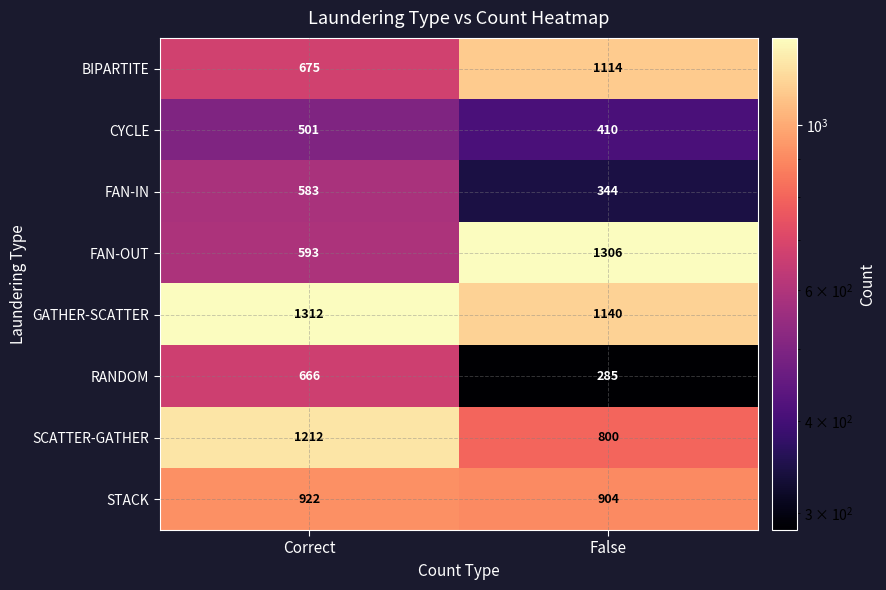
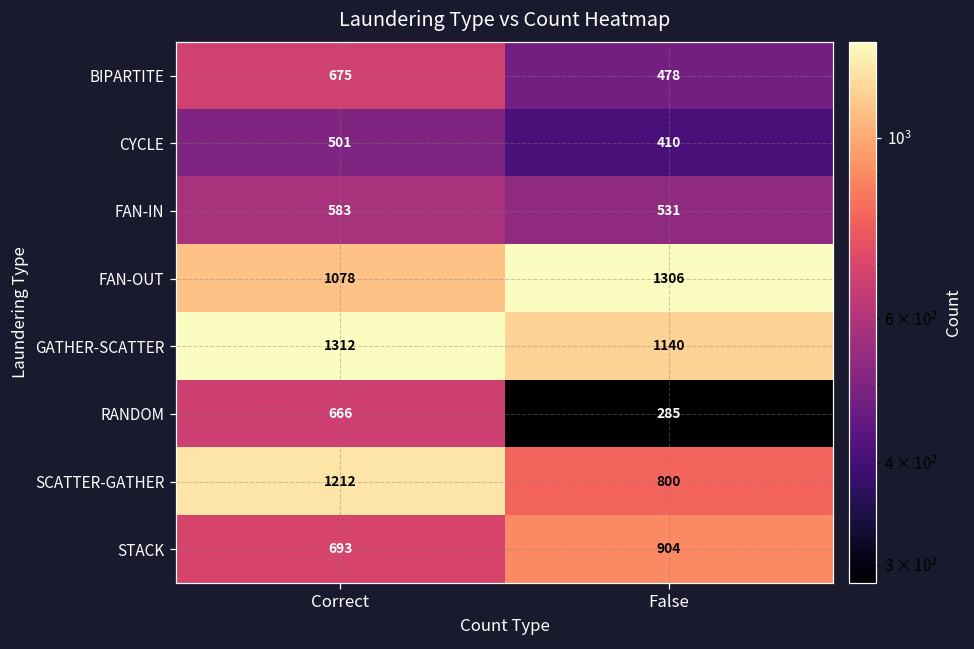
BIPARTITE, False: 1114 -> 478
FAN-IN, False: 344 -> 531
FAN-OUT, Correct: 593 -> 1078
STACK, Correct: 922 -> 693
